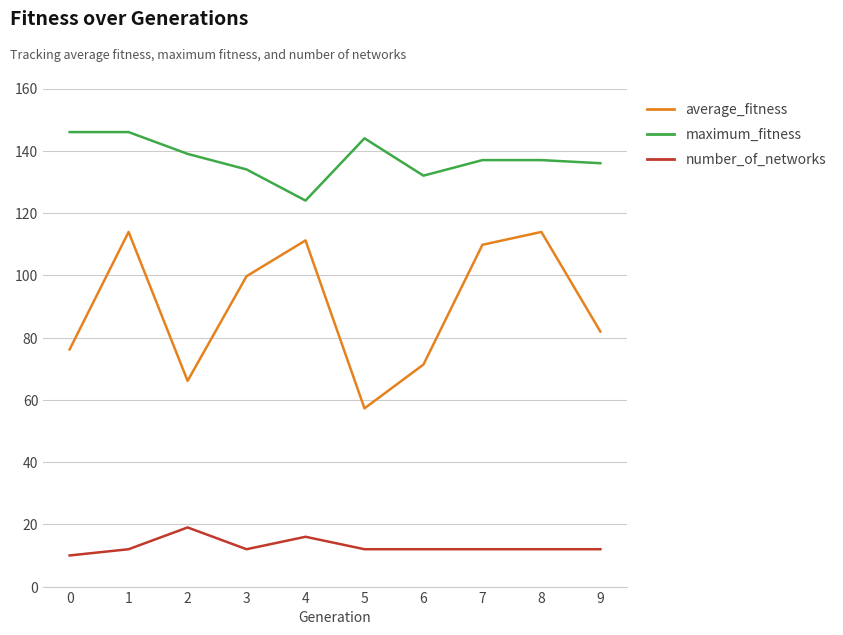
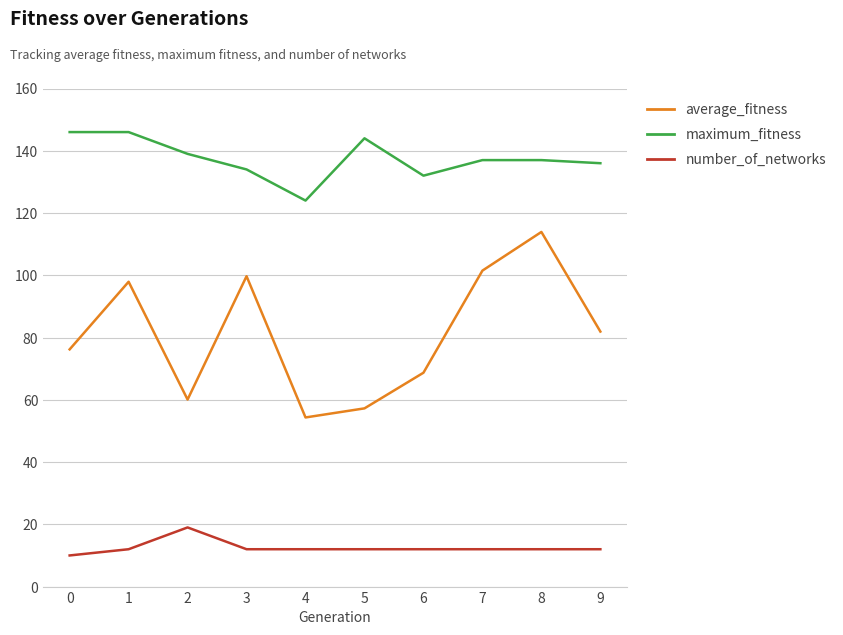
average_fitness, 1: 114 -> 98
average_fitness, 2: 66 -> 60
average_fitness, 4: 111 -> 54
number_of_networks, 4: 16 -> 12
average_fitness, 6: 71 -> 69
average_fitness, 7: 110 -> 102
